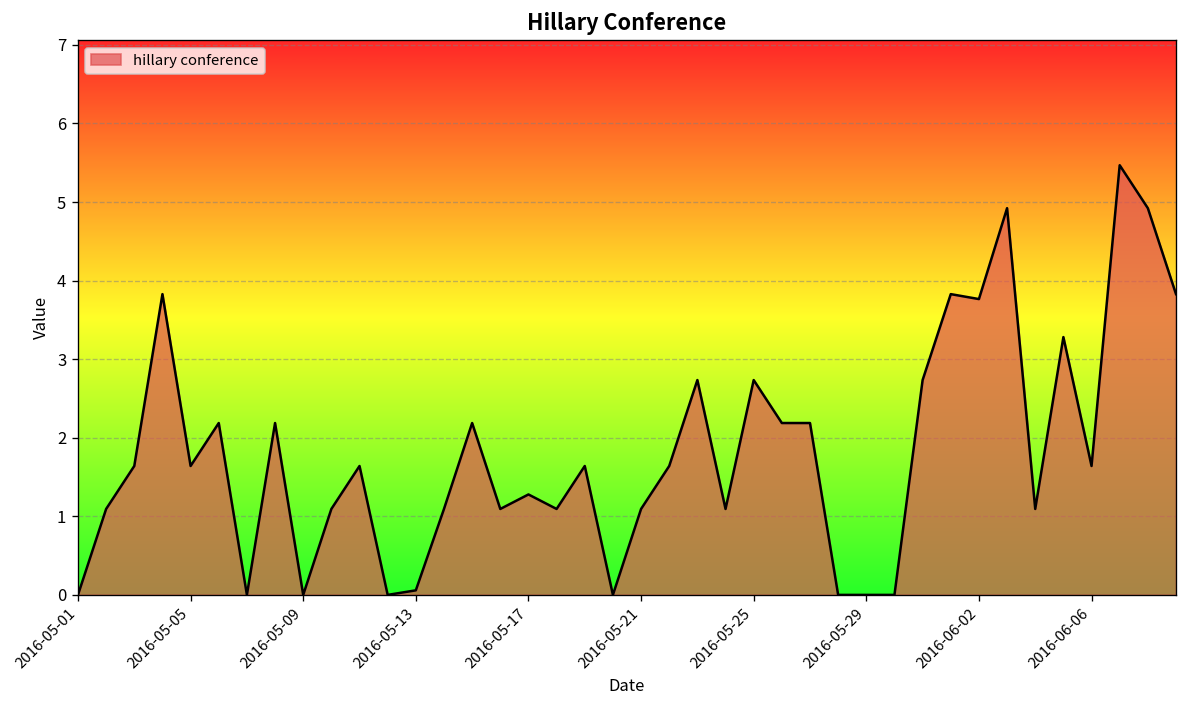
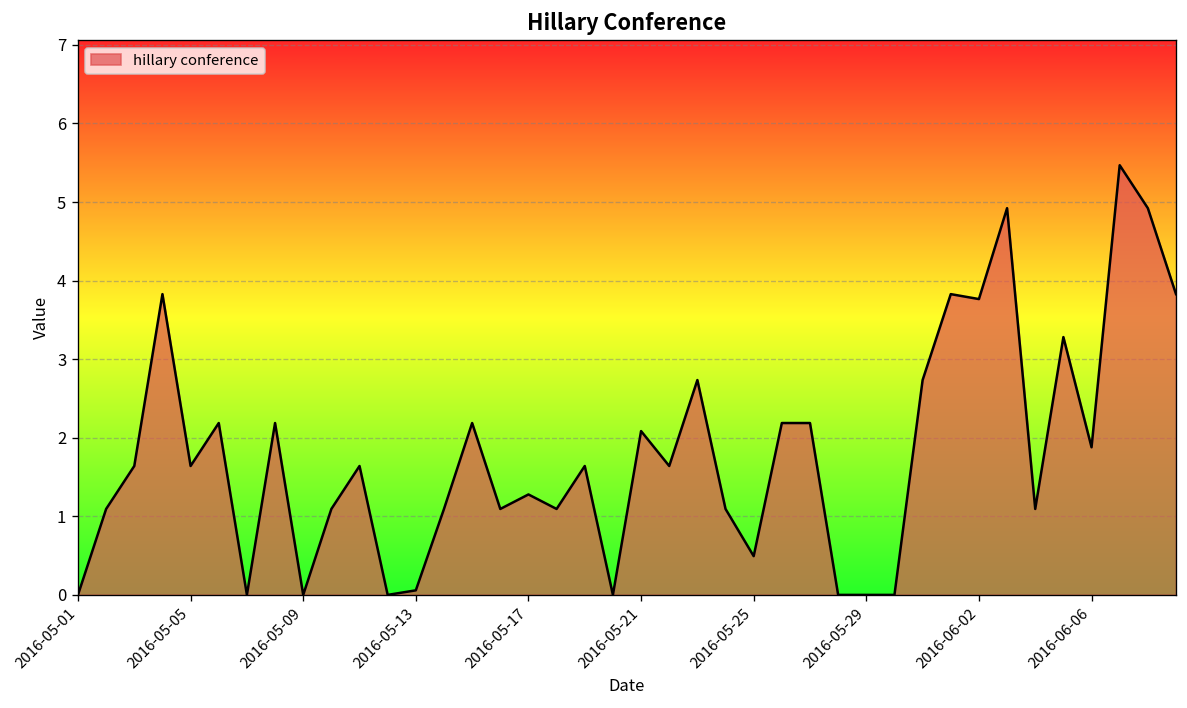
2016-05-21: 1.1 -> 2.1
2016-05-25: 2.7 -> 0.5
2016-06-06: 1.6 -> 1.9
